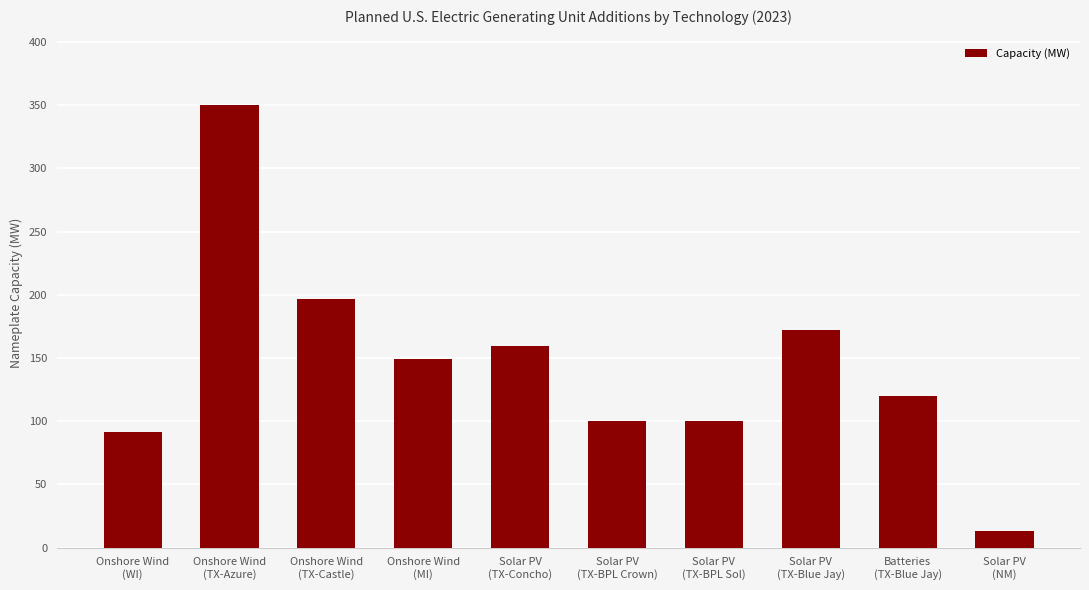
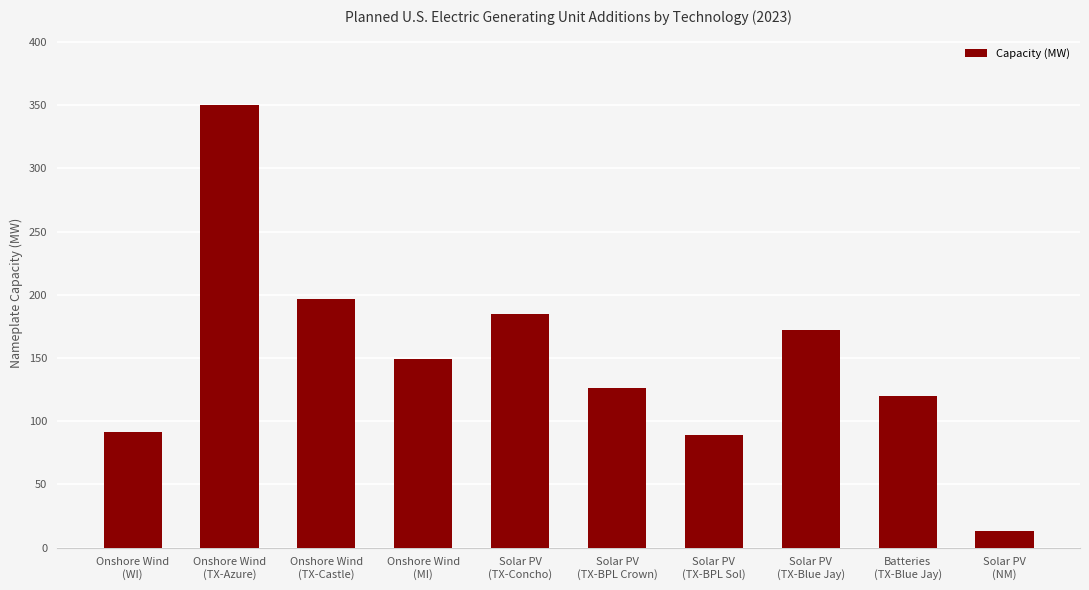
Solar PV (TX-Concho): 160 -> 185
Solar PV (TX-BPL Crown): 100 -> 127
Solar PV (TX-BPL Sol): 100 -> 89
